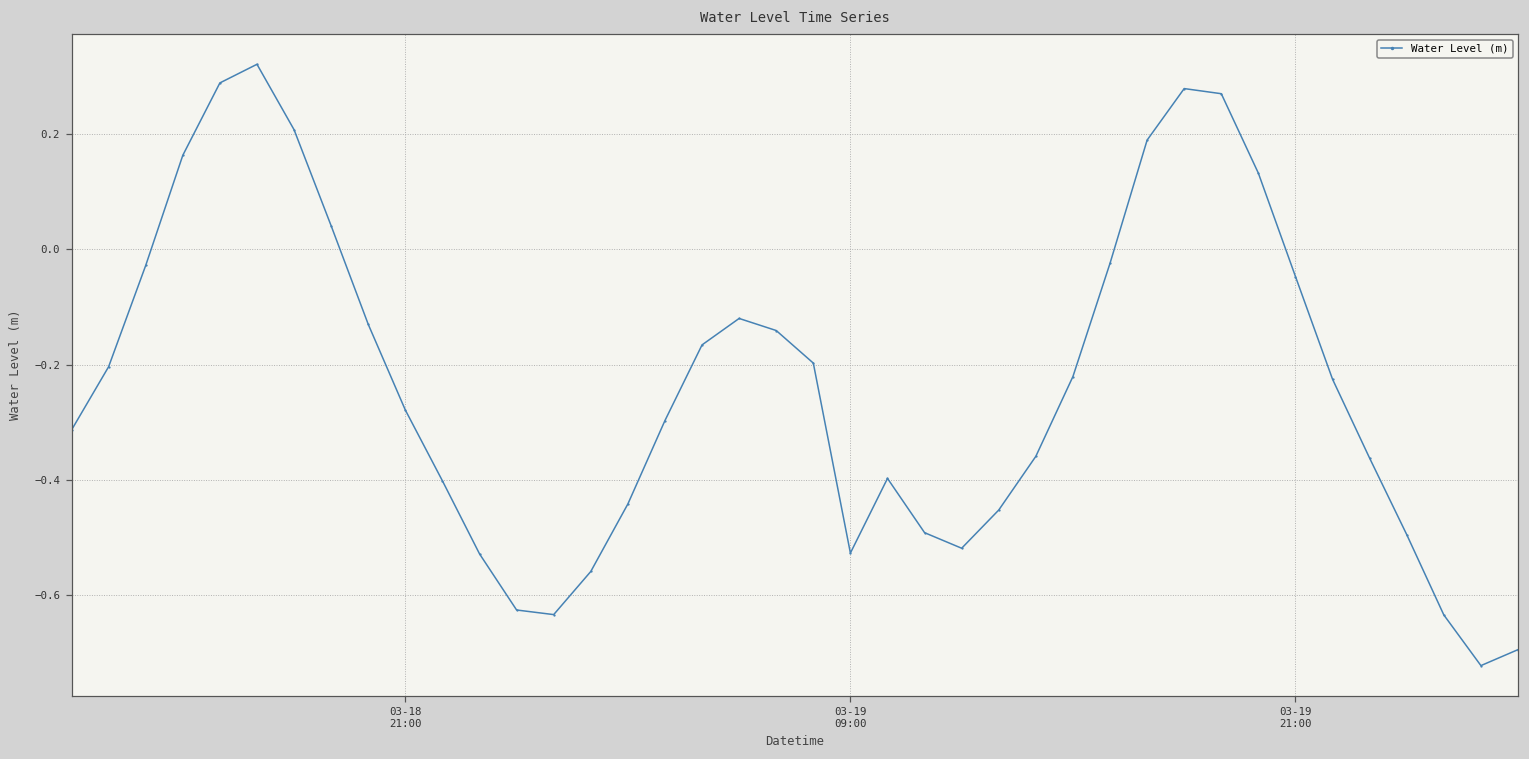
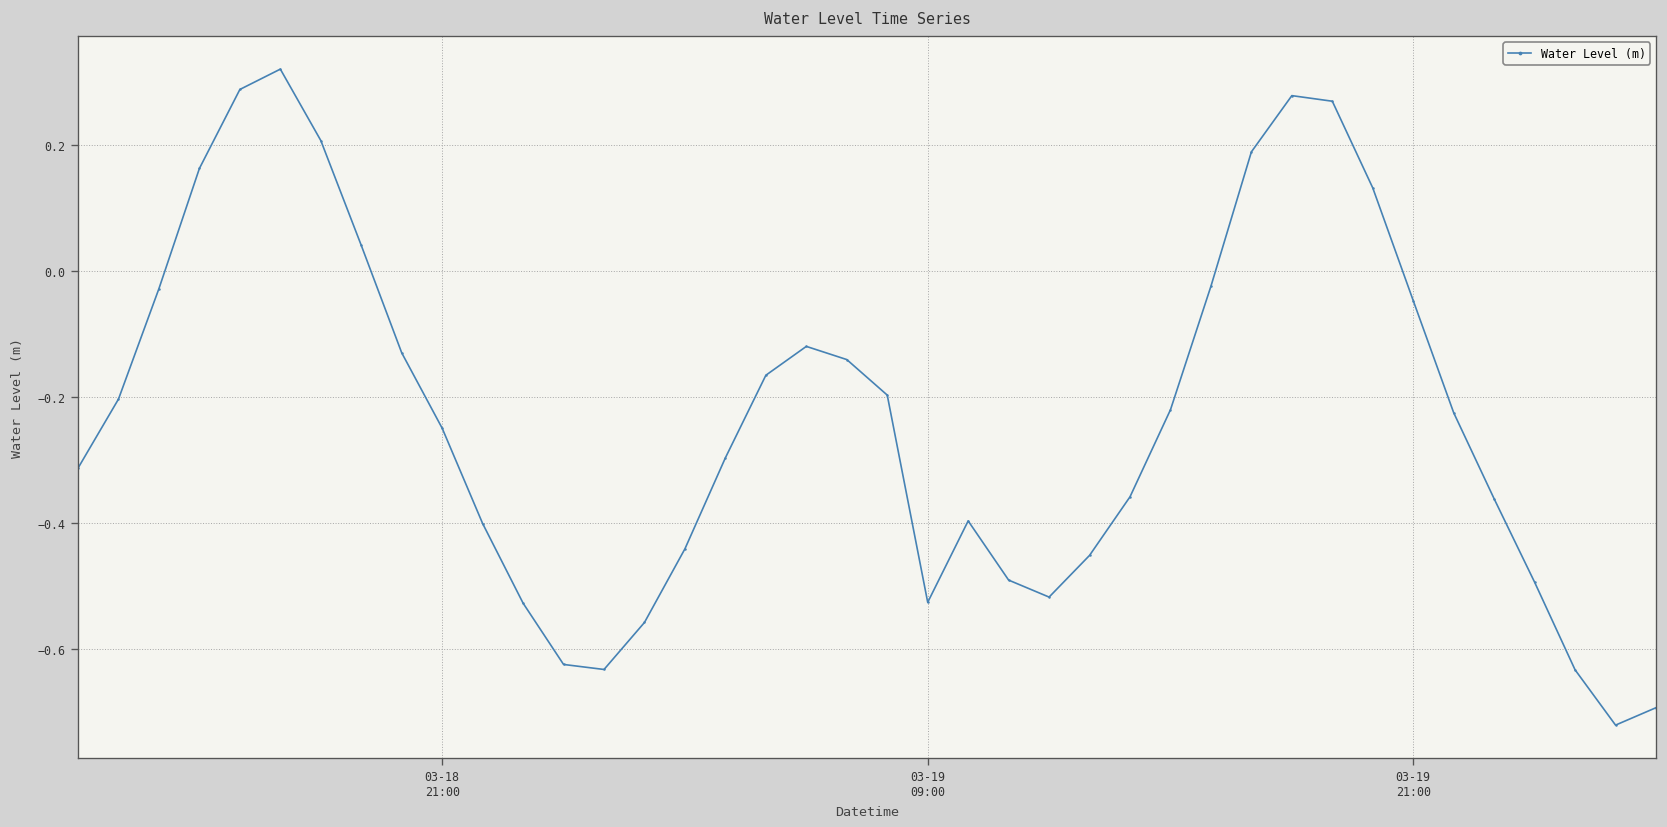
03-18 21:00: -0.28 -> -0.25
